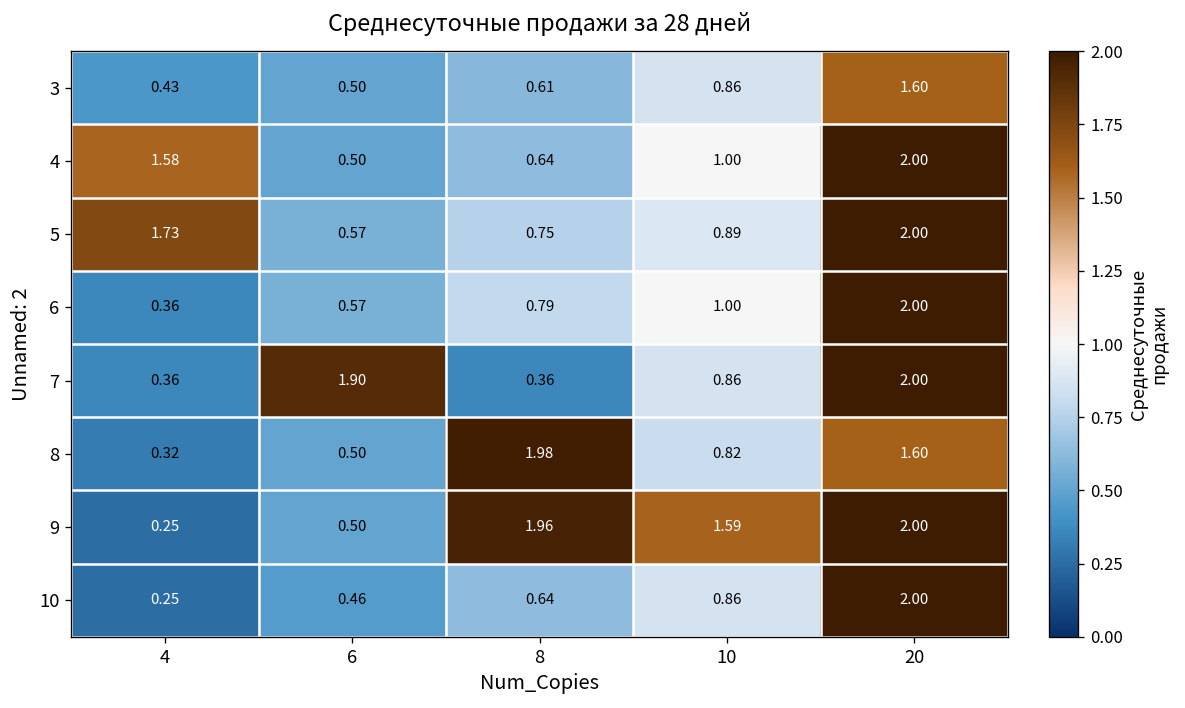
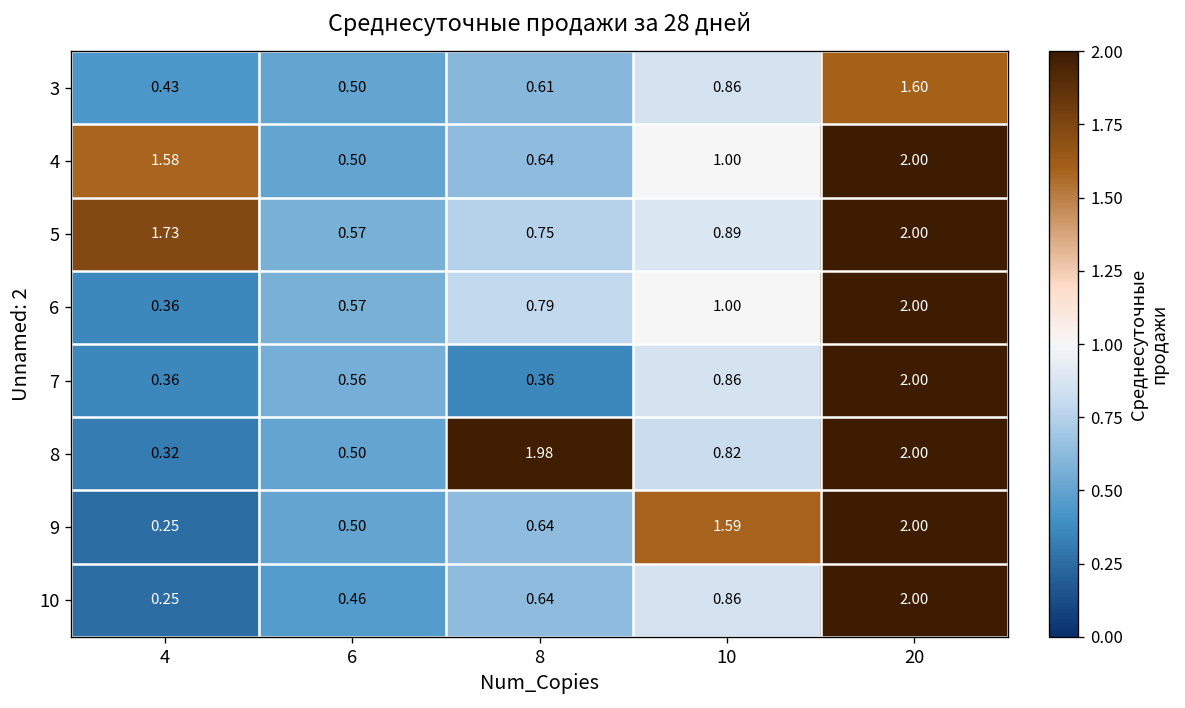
7, 6: 1.90 -> 0.56
8, 20: 1.60 -> 2.00
9, 8: 1.96 -> 0.64
